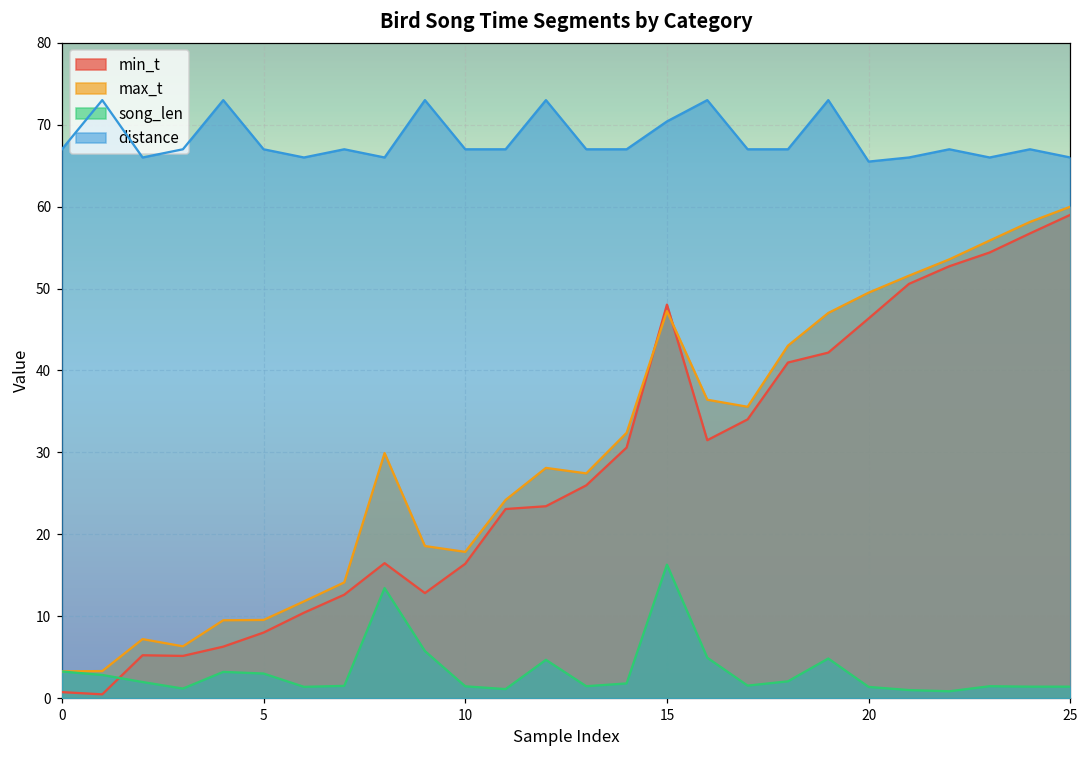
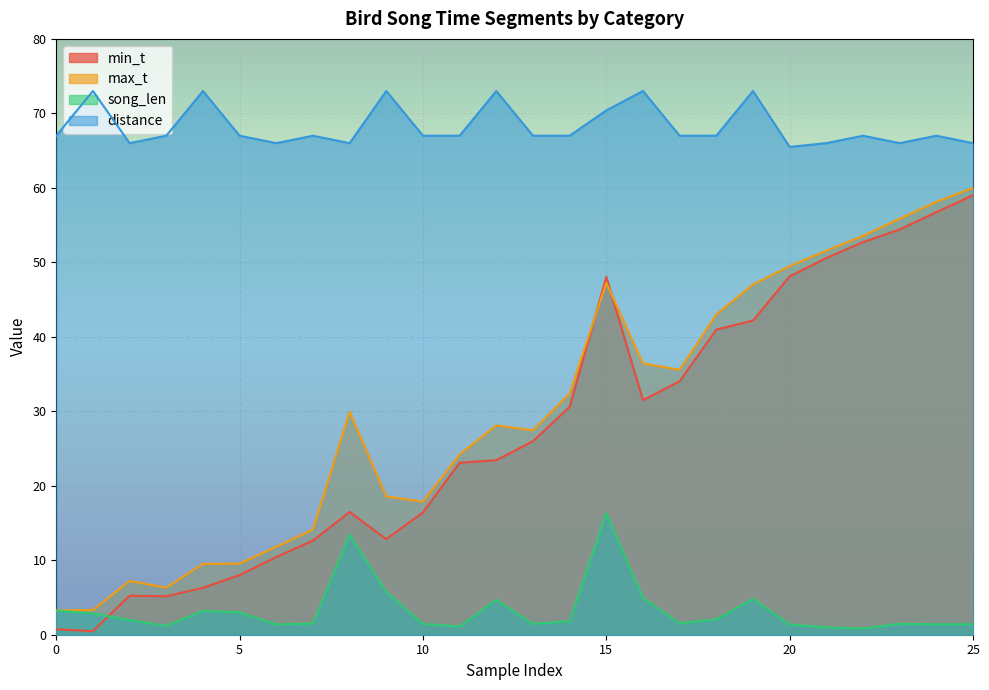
min_t, 20: 46 -> 48
